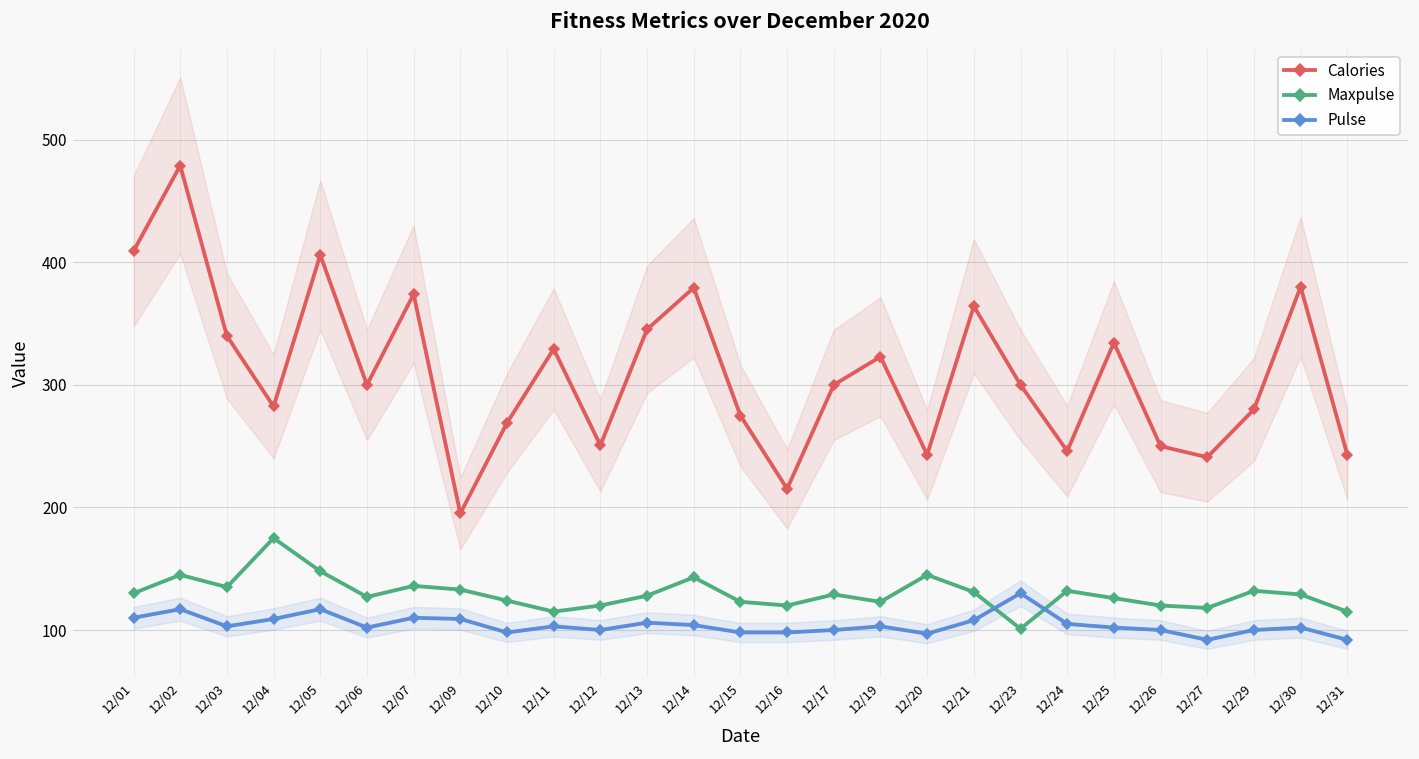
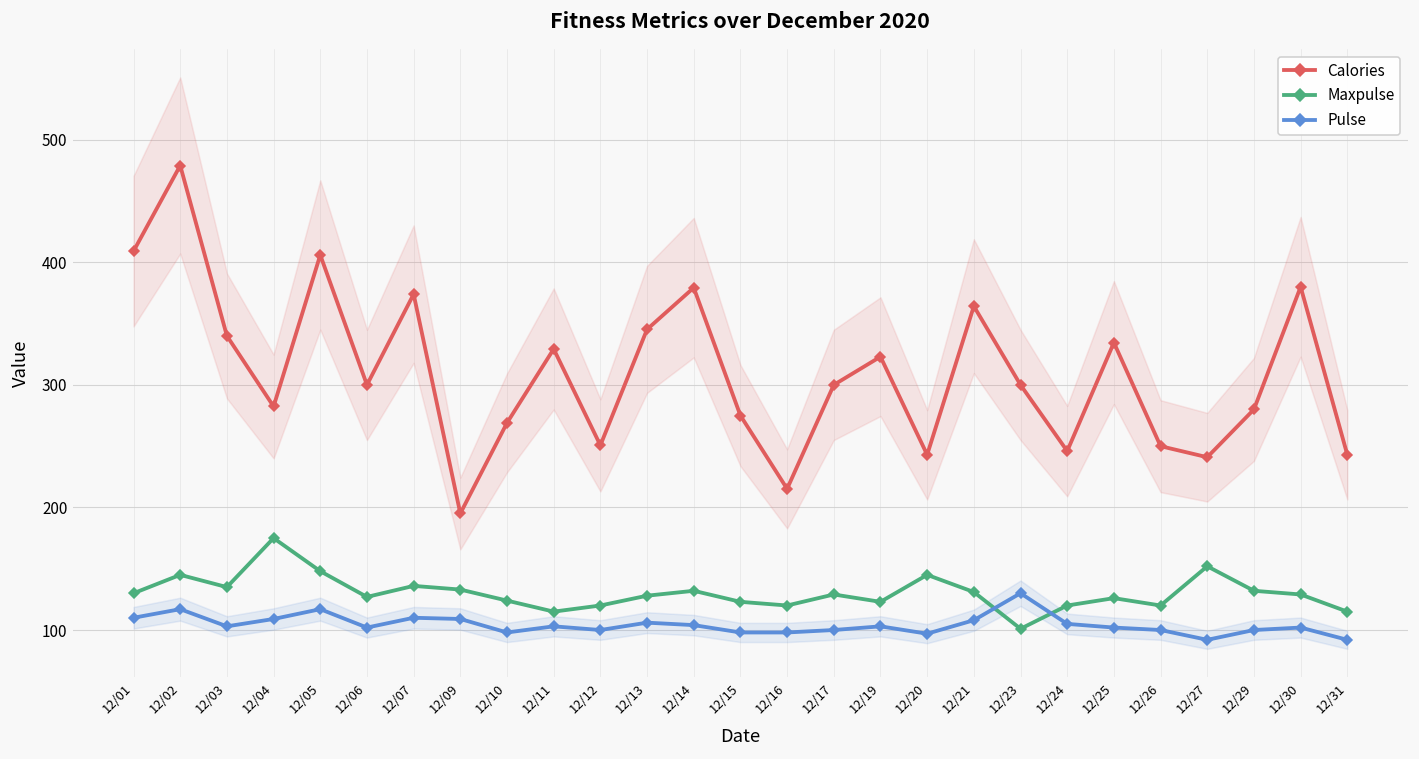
Maxpulse, 12/14: 143 -> 132
Maxpulse, 12/24: 132 -> 120
Maxpulse, 12/27: 118 -> 152
